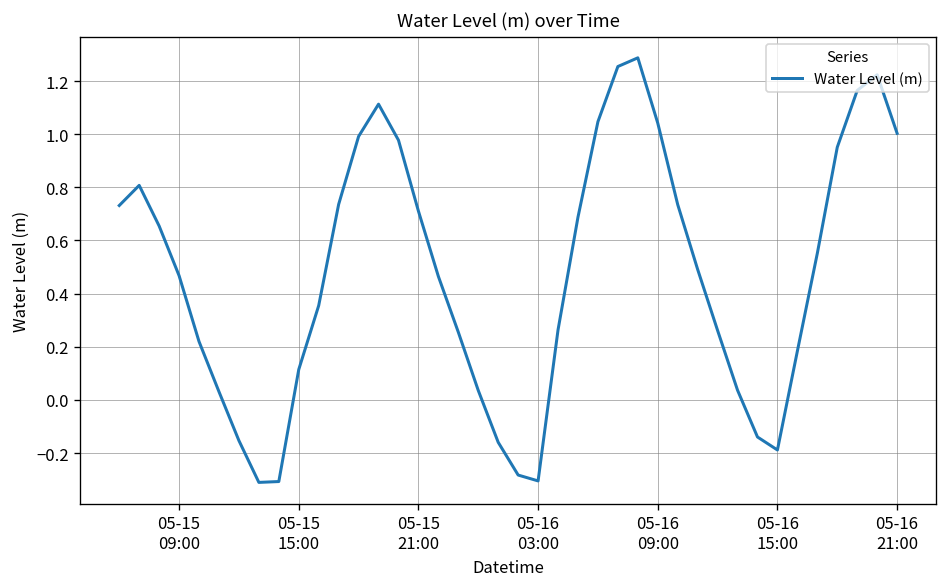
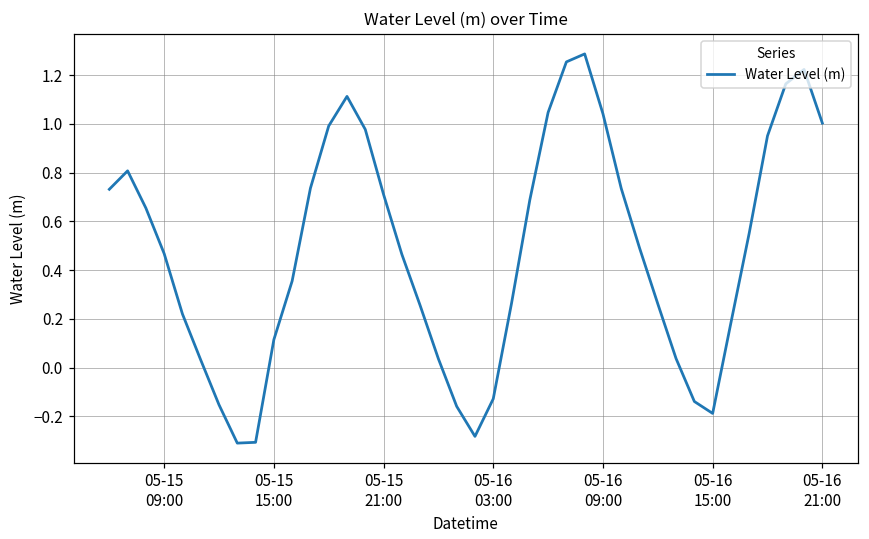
05-16 03:00: -0.30 -> -0.13
